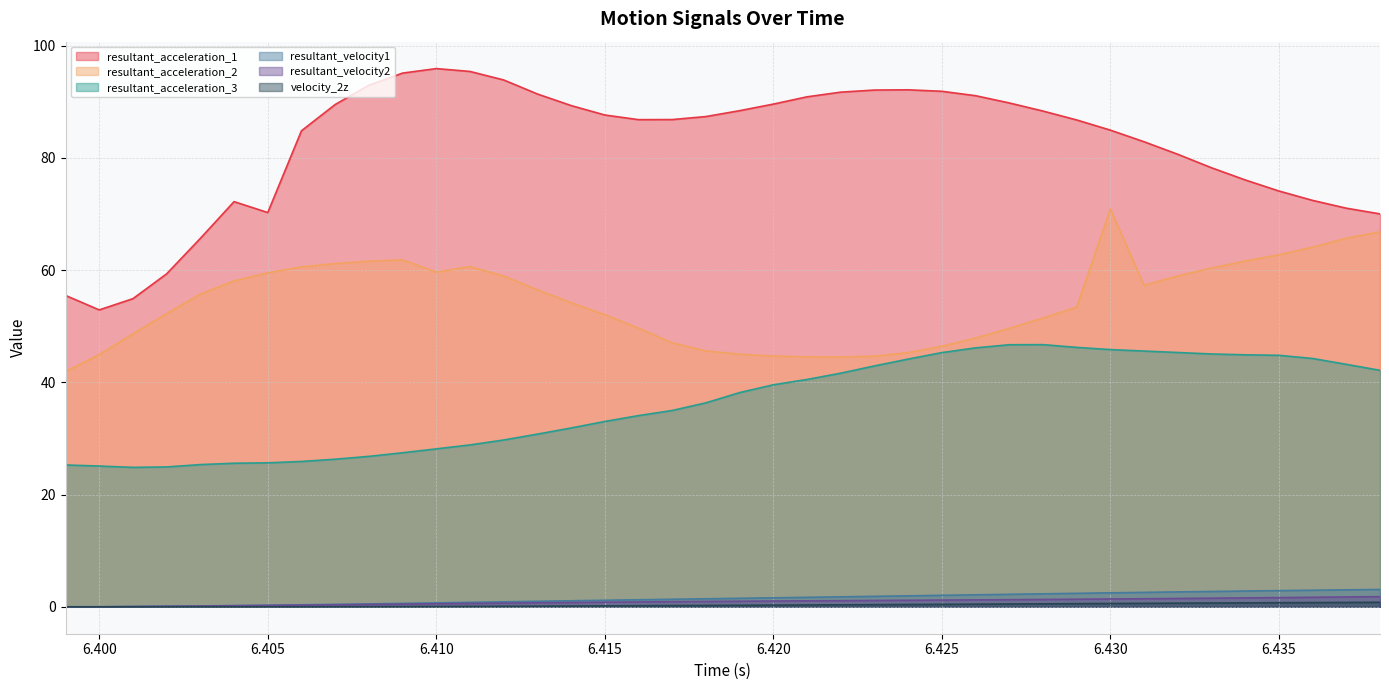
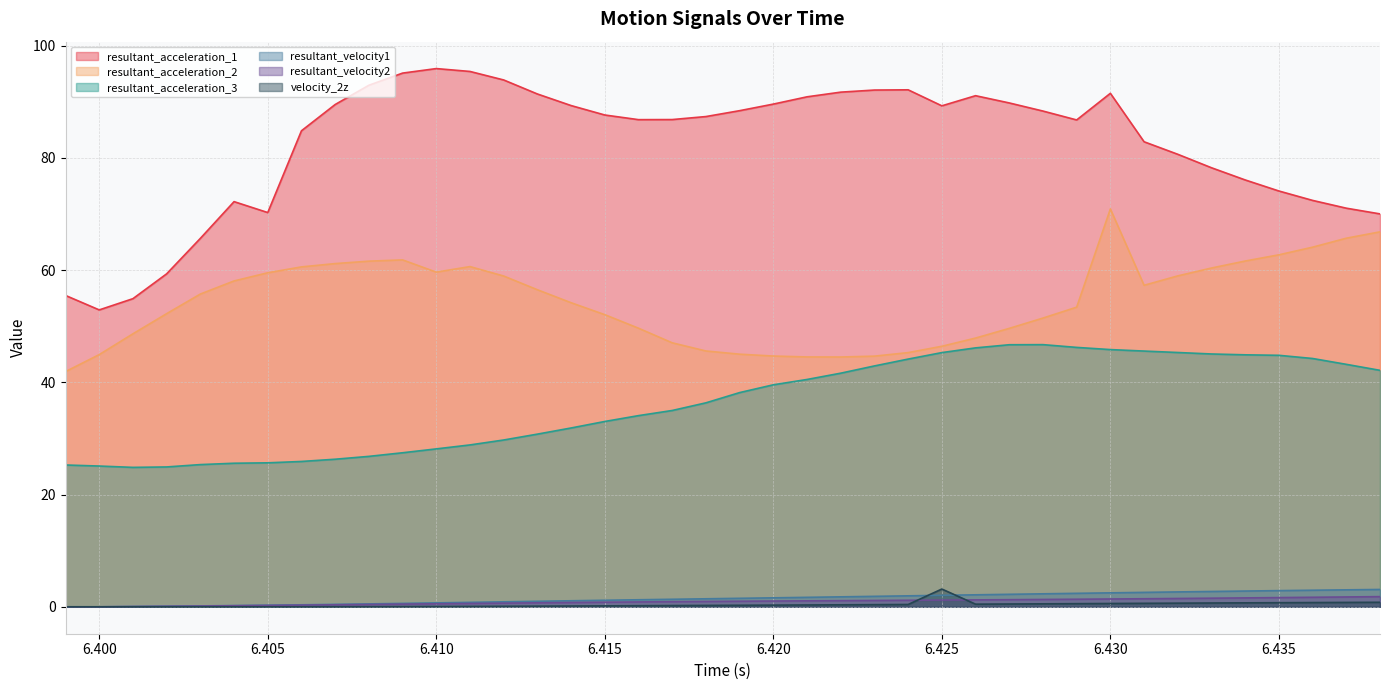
resultant_acceleration_1, 6.425: 92 -> 89
velocity_2z, 6.425: 0 -> 3
resultant_acceleration_1, 6.430: 85 -> 92
